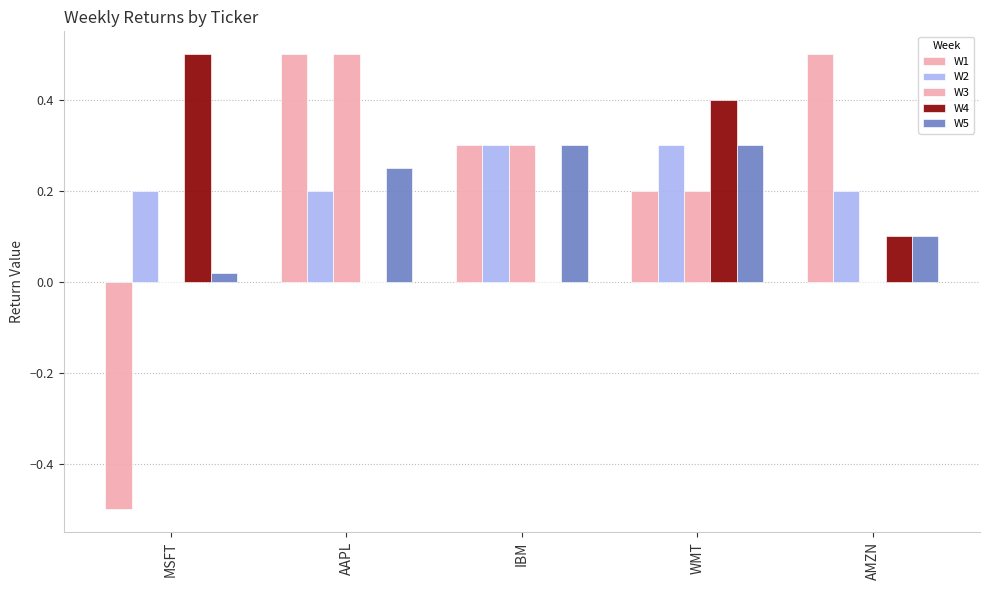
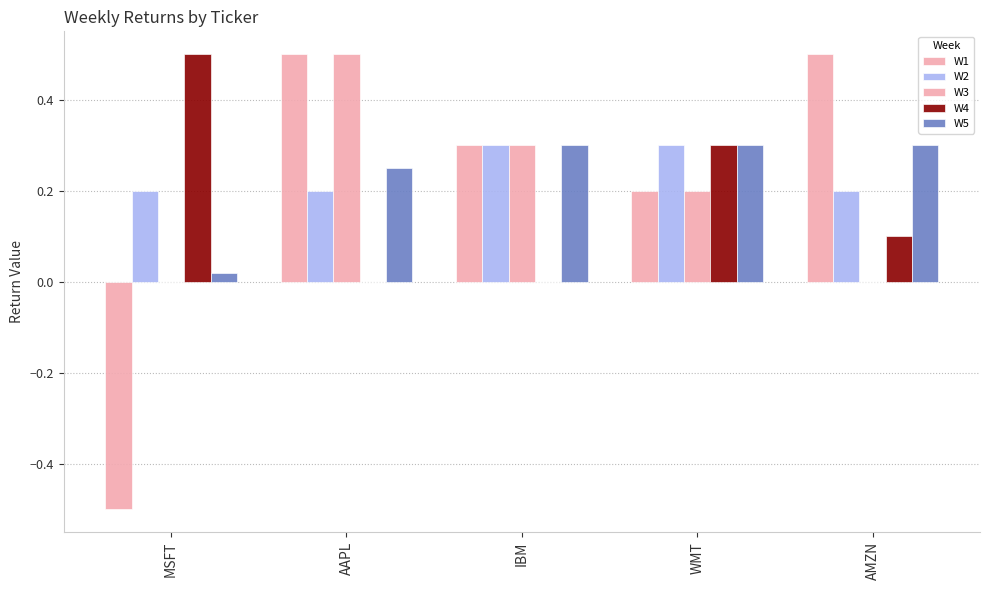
W4, WMT: 0.4 -> 0.3
W5, AMZN: 0.1 -> 0.3
